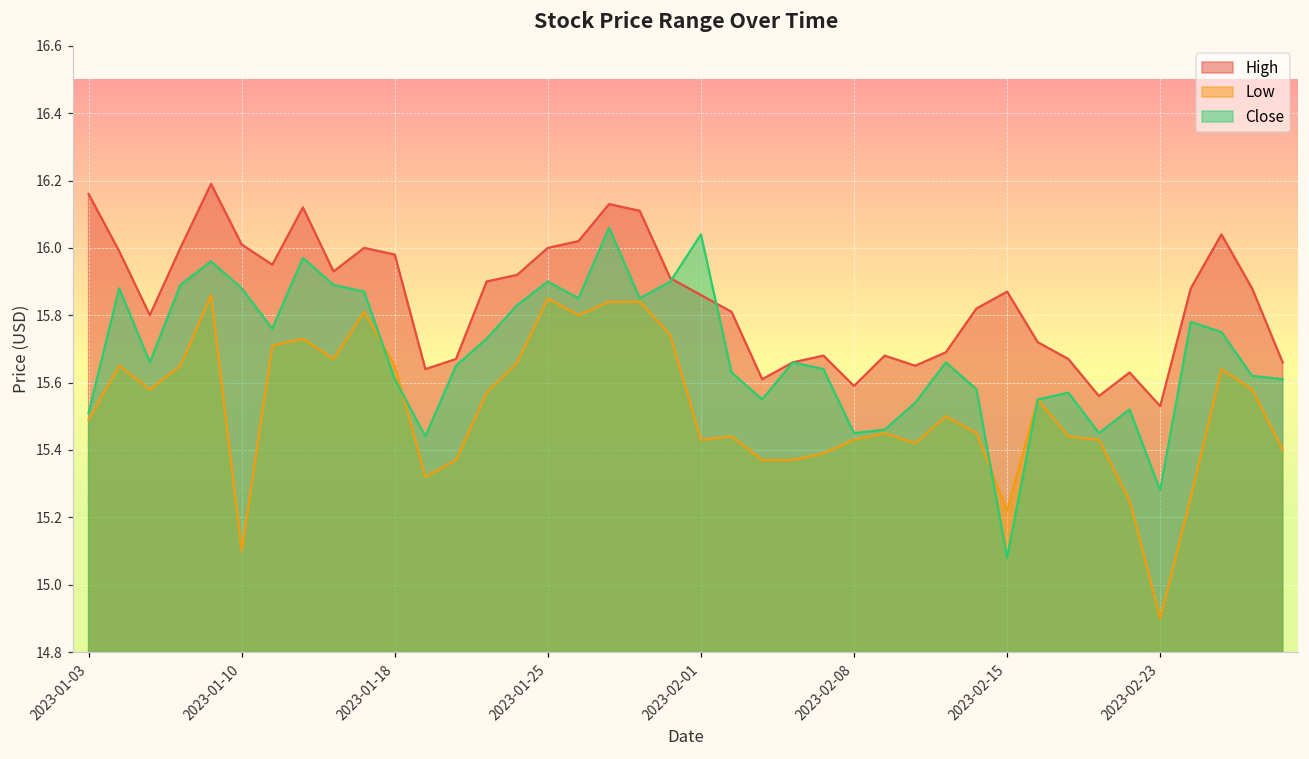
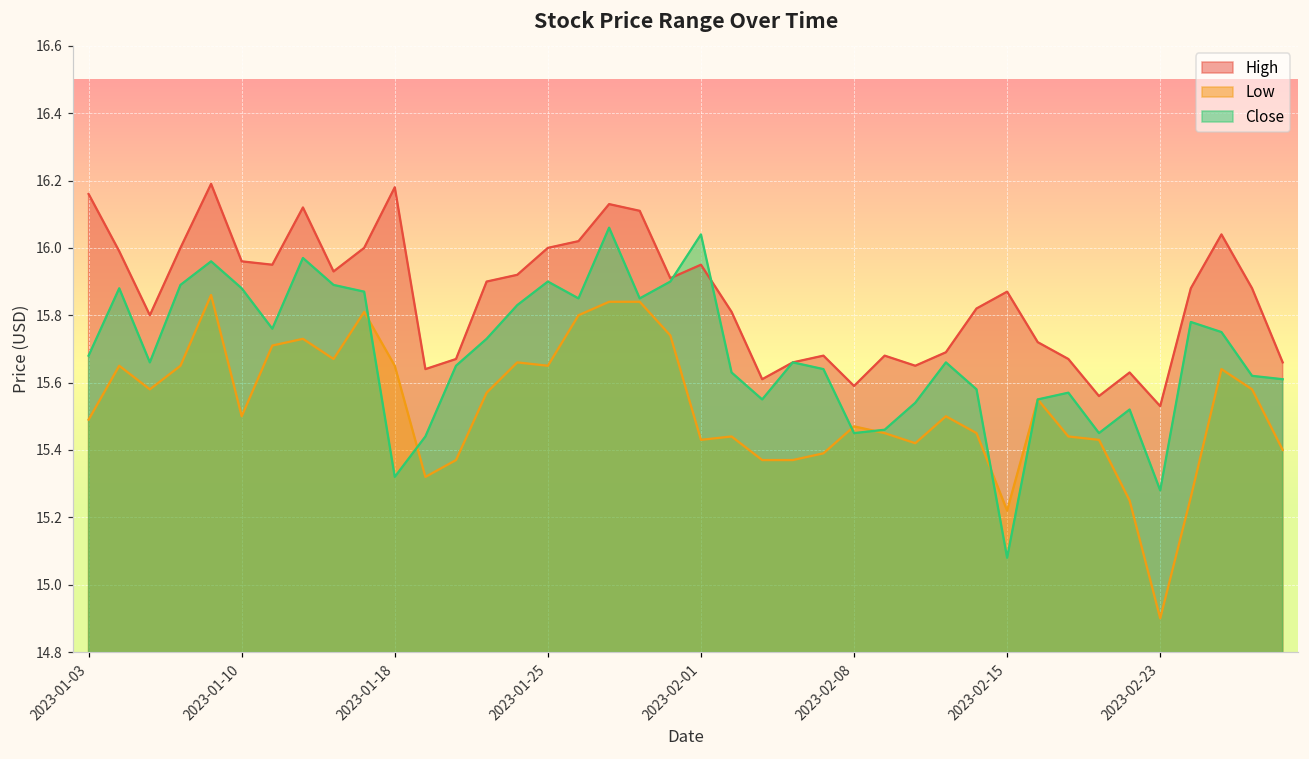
Close, 2023-01-03: 15.51 -> 15.68
High, 2023-01-10: 16.01 -> 15.96
Low, 2023-01-10: 15.1 -> 15.5
High, 2023-01-18: 15.98 -> 16.18
Close, 2023-01-18: 15.61 -> 15.32
Low, 2023-01-25: 15.85 -> 15.65
High, 2023-02-01: 15.86 -> 15.95
Low, 2023-02-08: 15.43 -> 15.47
